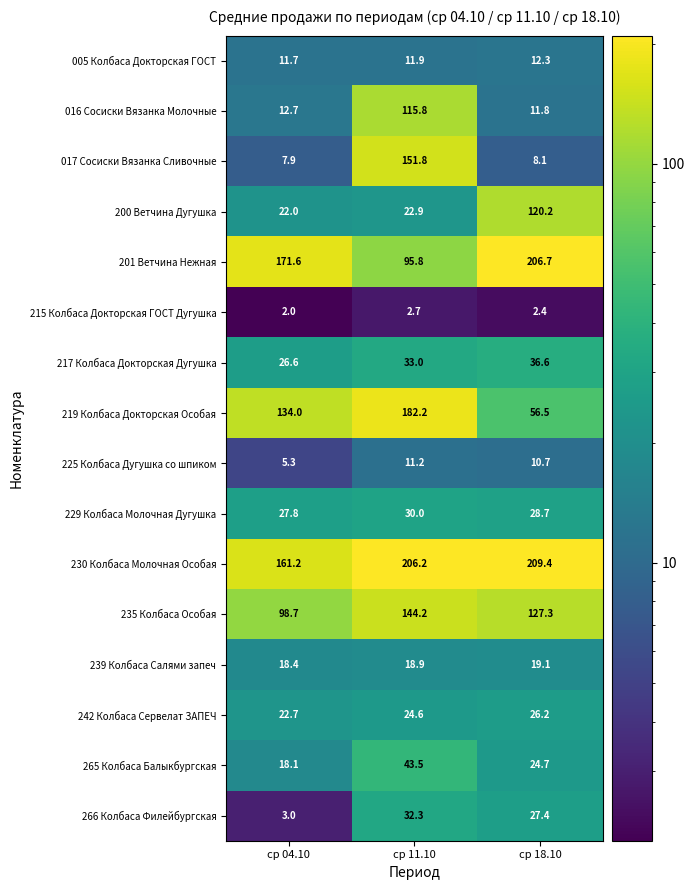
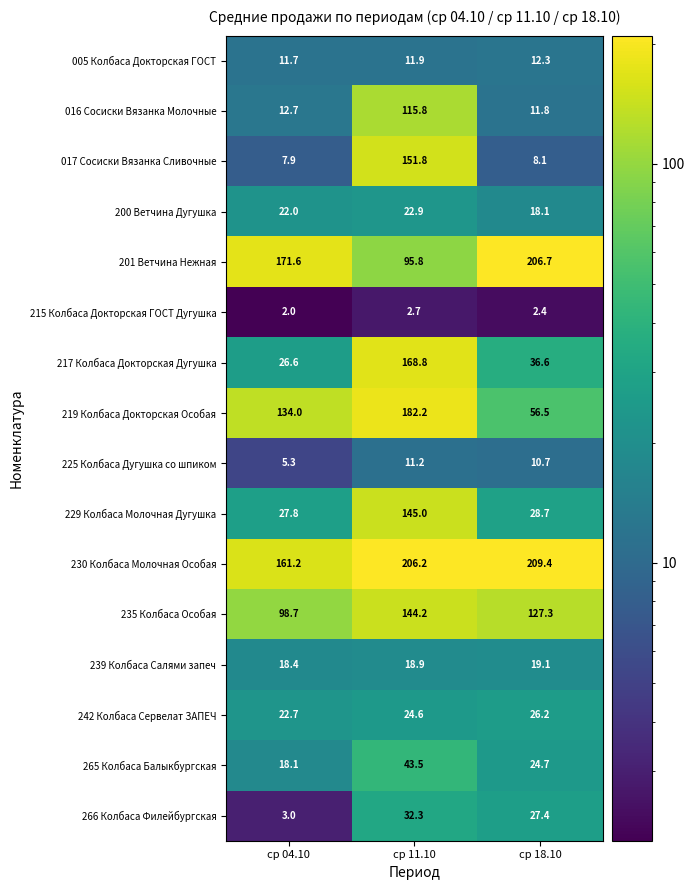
200 Ветчина Дугушка, ср 18.10: 120.2 -> 18.1
217 Колбаса Докторская Дугушка, ср 11.10: 33.0 -> 168.8
229 Колбаса Молочная Дугушка, ср 11.10: 30.0 -> 145.0
